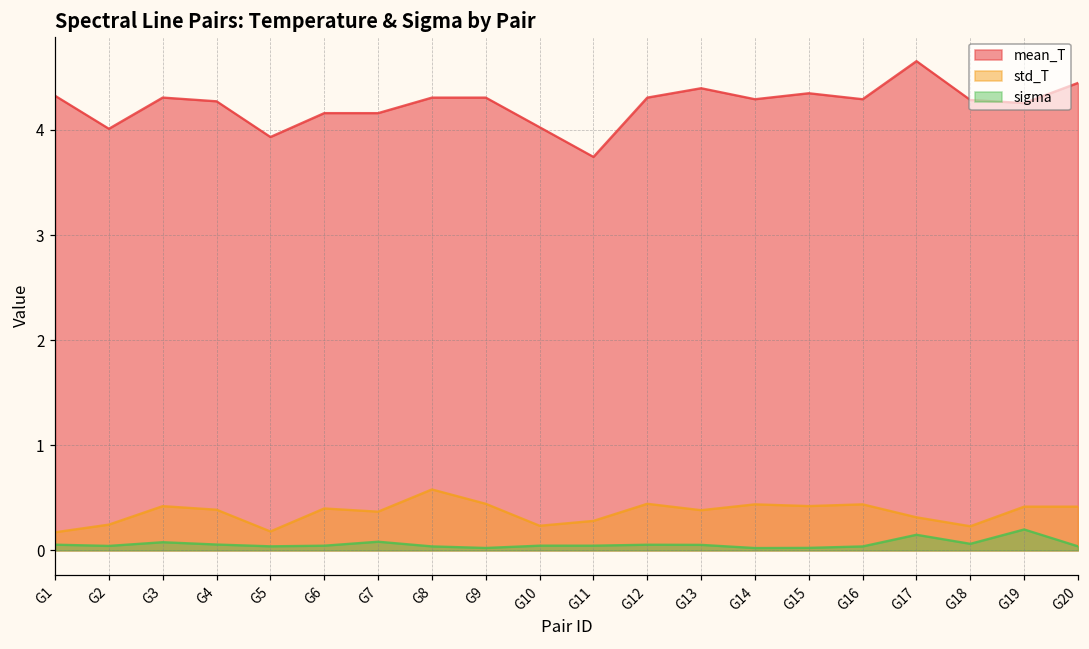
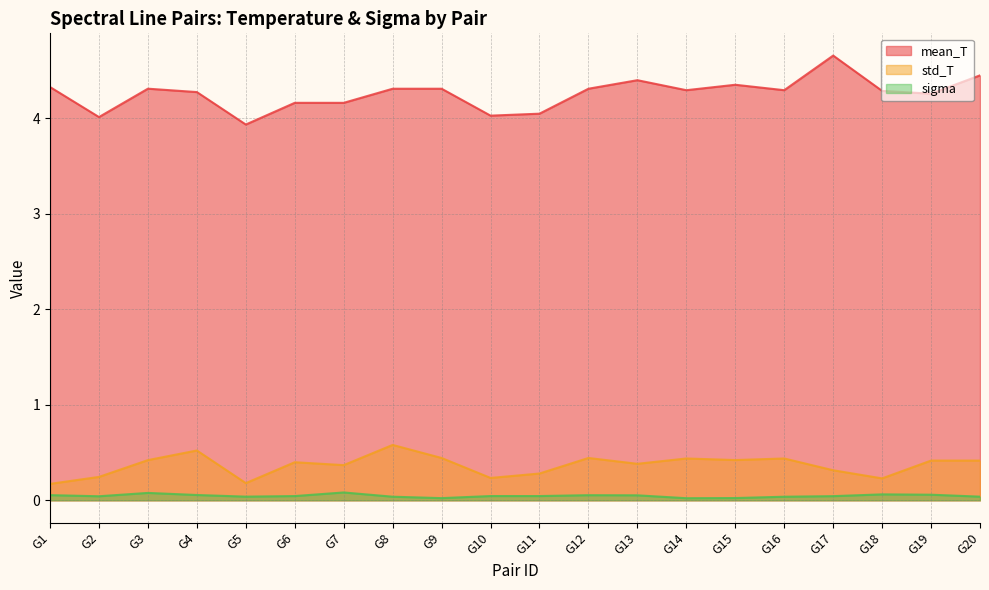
std_T, G4: 0.4 -> 0.5
mean_T, G11: 3.7 -> 4.0
sigma, G17: 0.1 -> 0.0
sigma, G19: 0.2 -> 0.1
